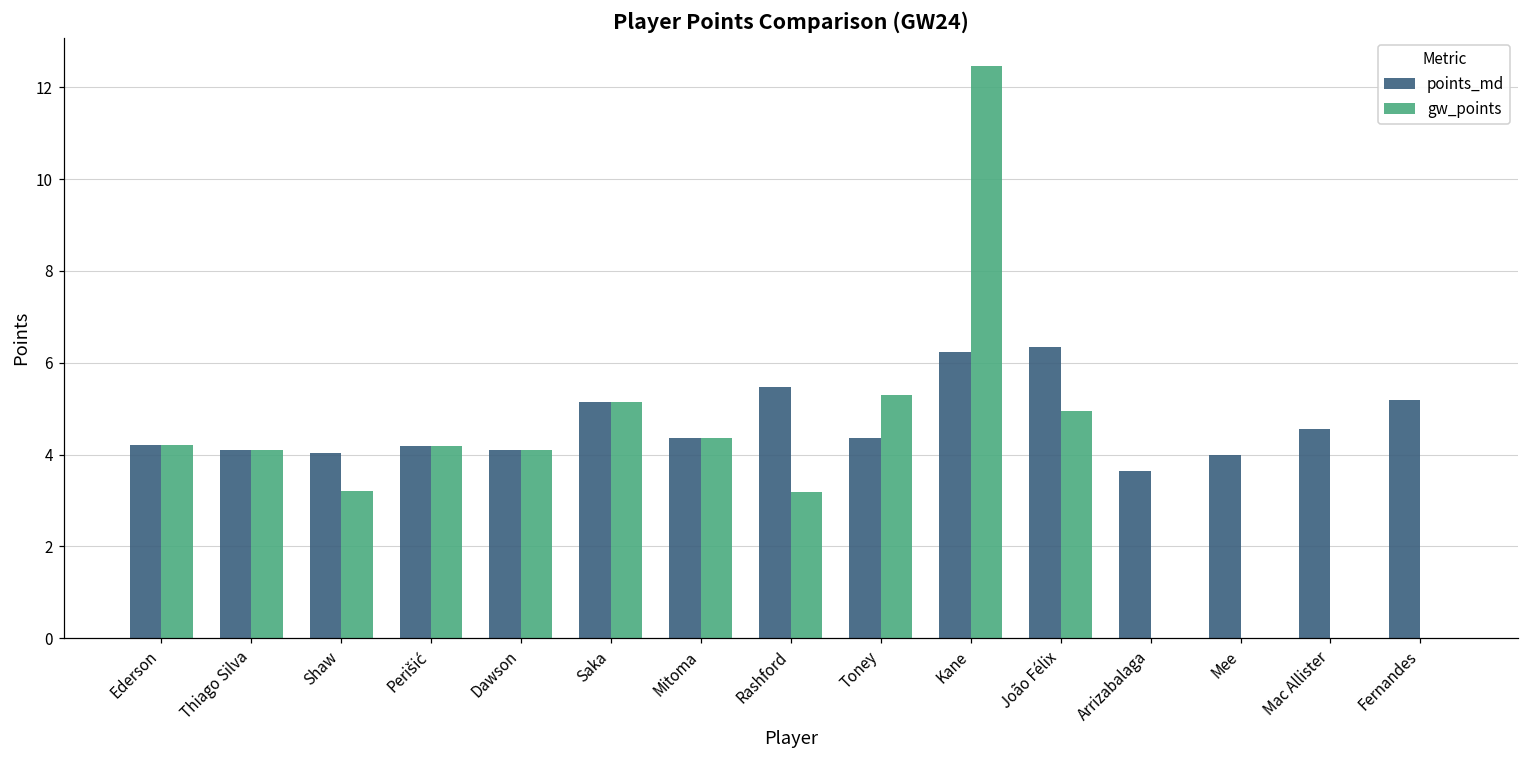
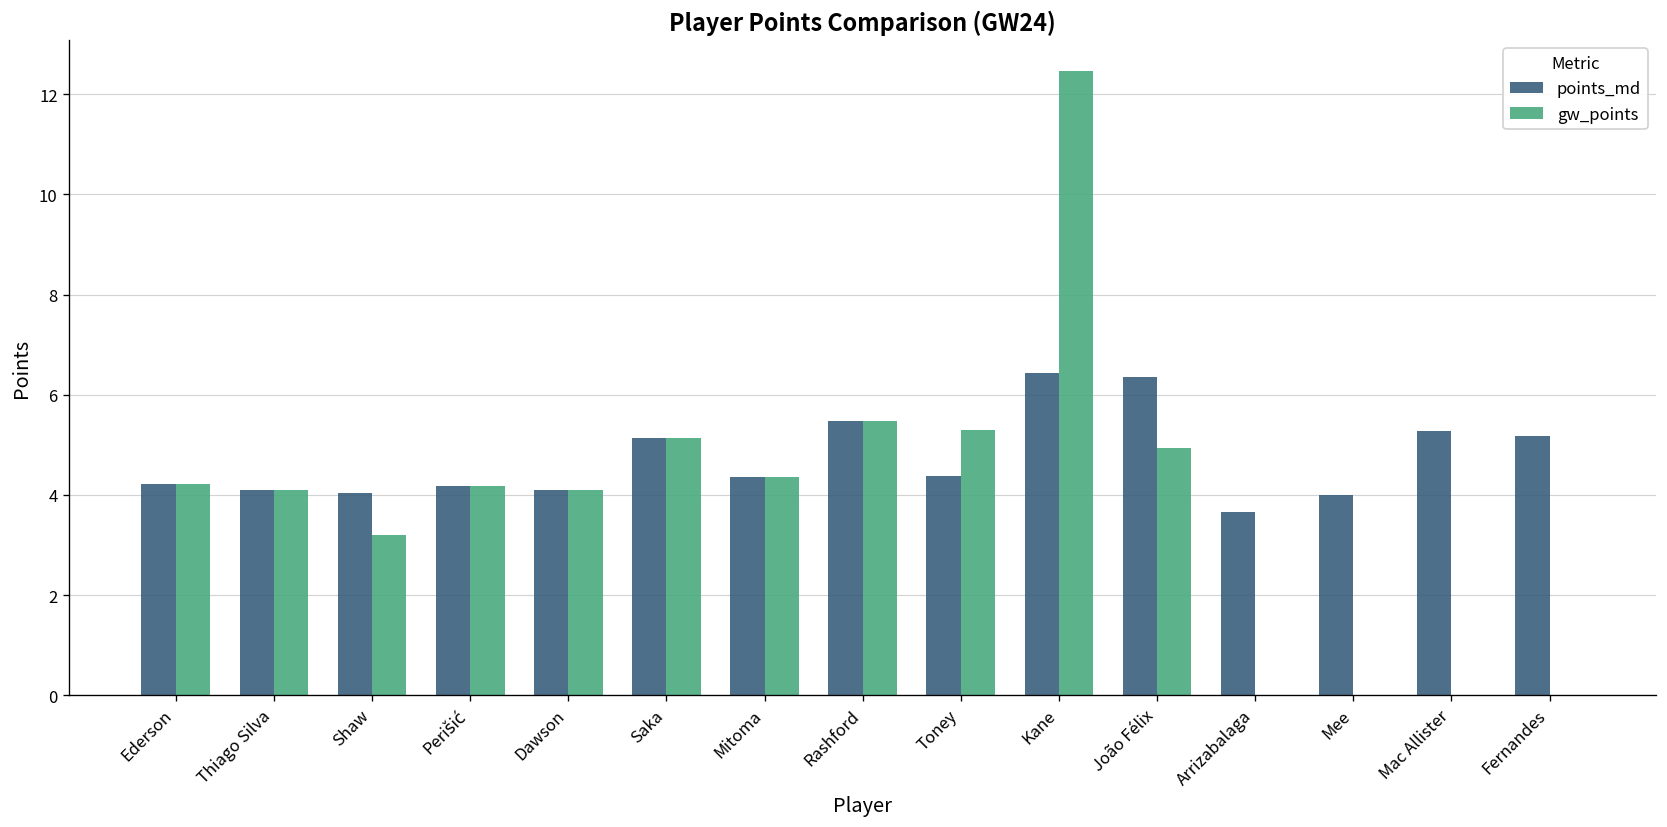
gw_points, Rashford: 3.2 -> 5.5
points_md, Kane: 6.2 -> 6.4
points_md, Mac Allister: 4.6 -> 5.3
